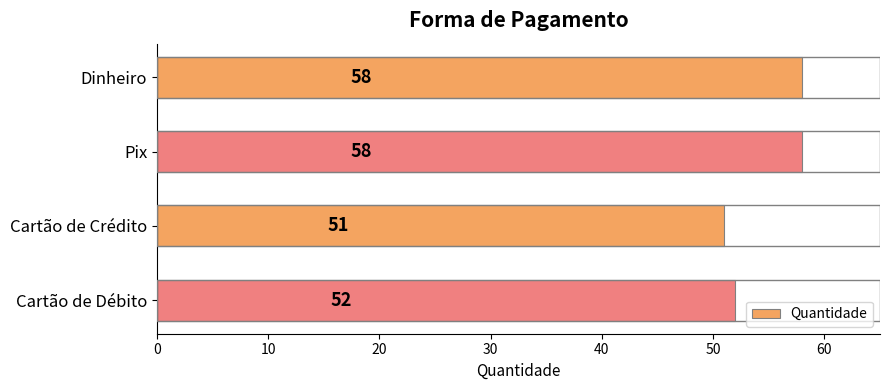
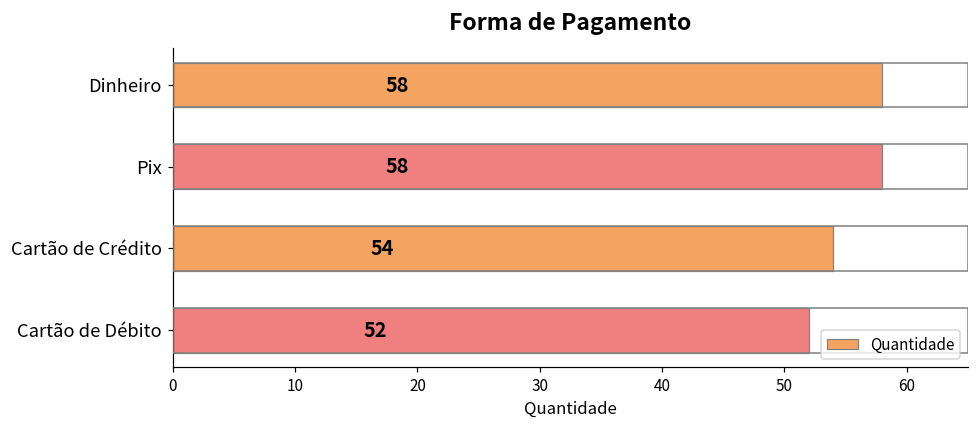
Cartão de Crédito: 51 -> 54
